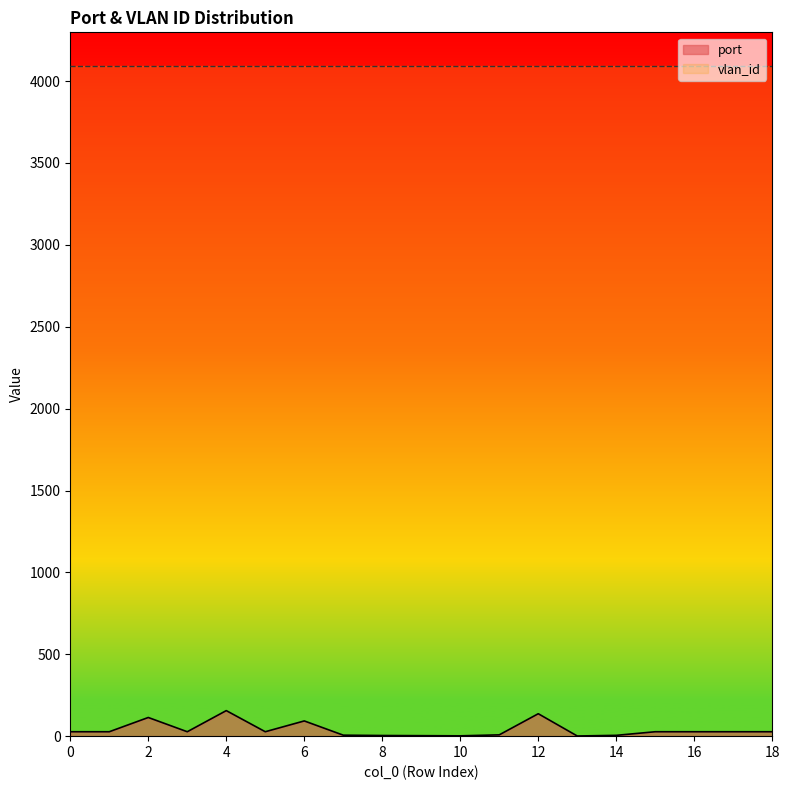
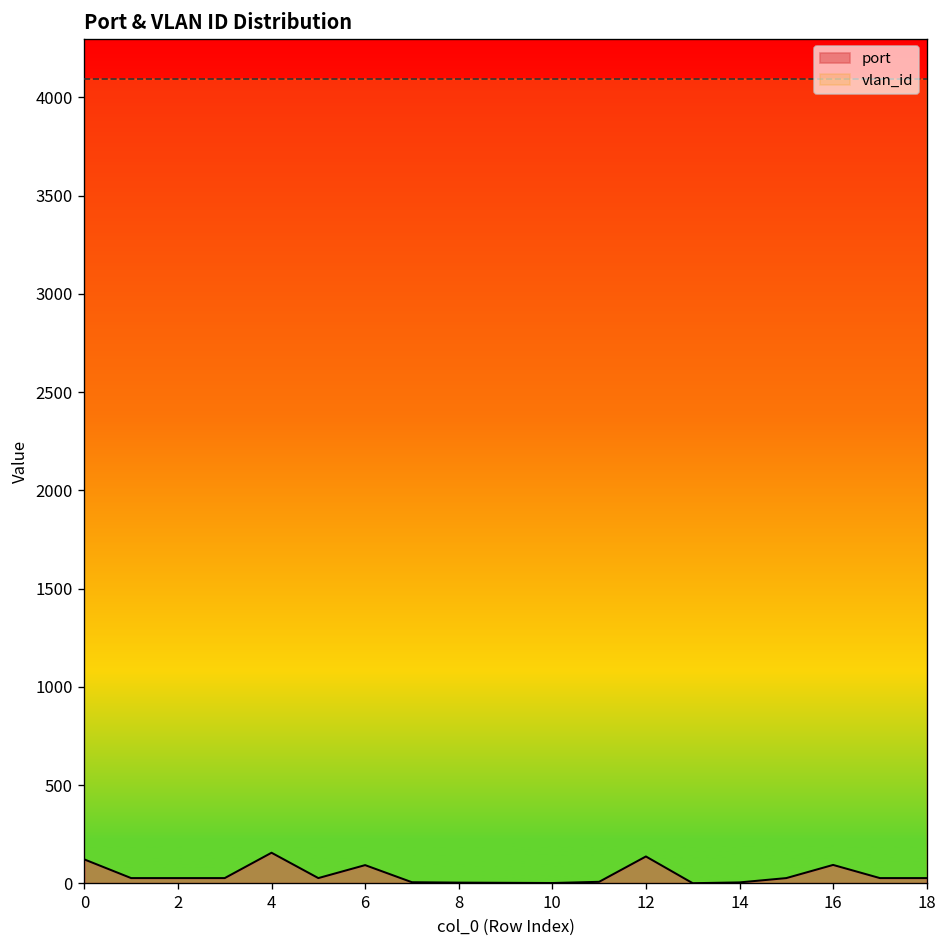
port, 0: 30 -> 120
port, 2: 110 -> 30
port, 16: 30 -> 90
